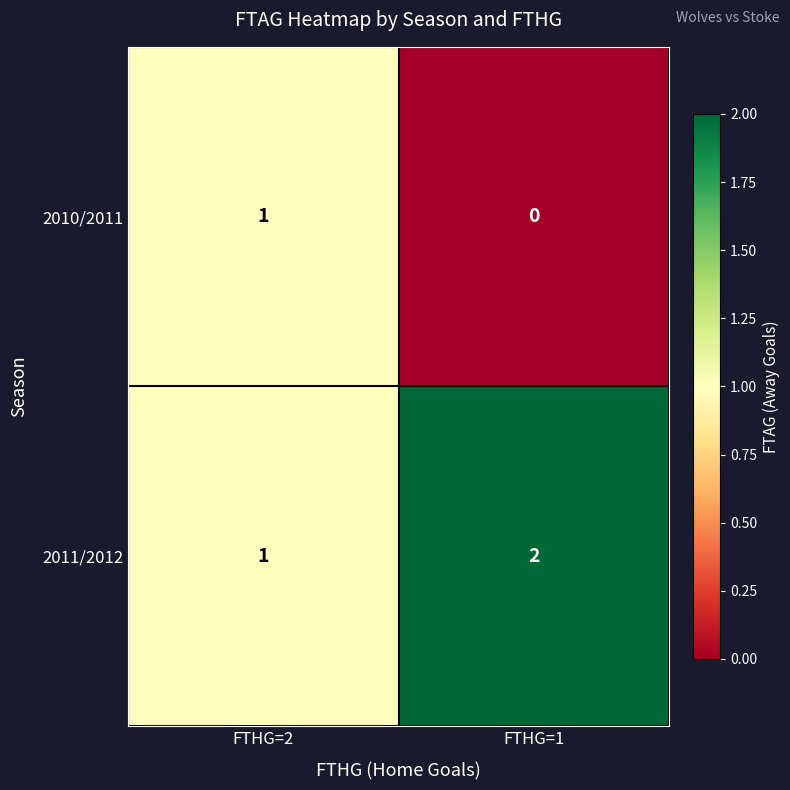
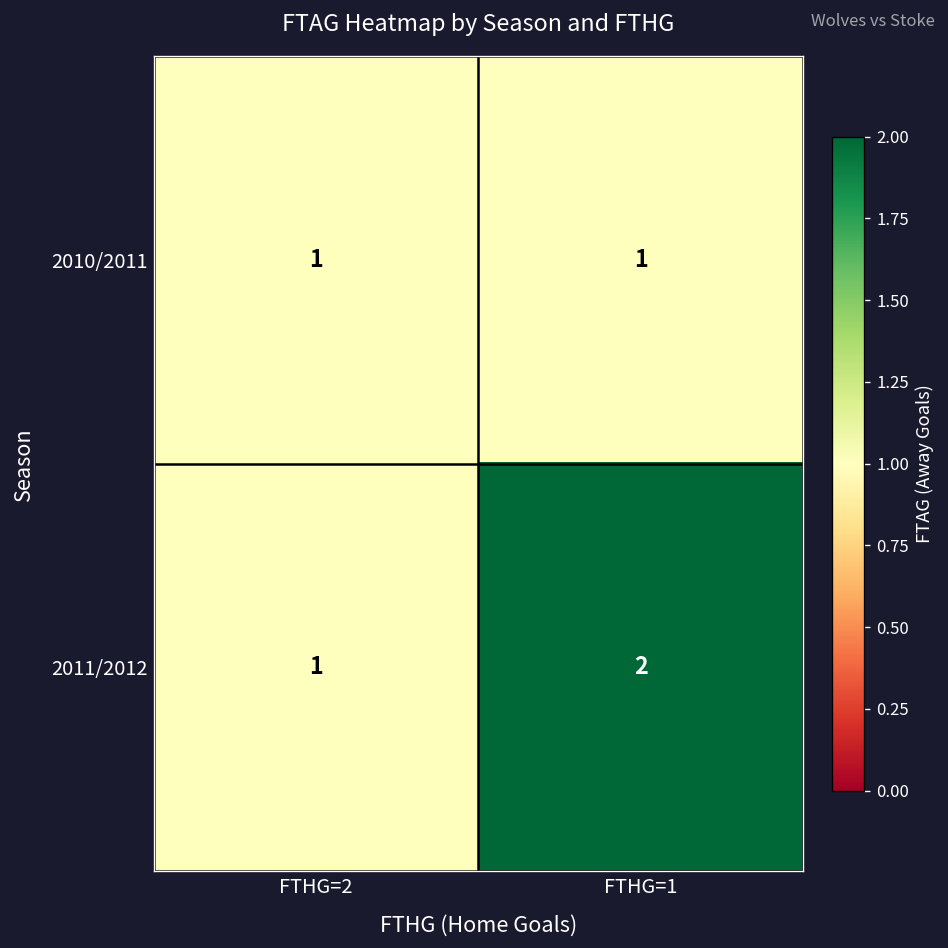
2010/2011, FTHG=1: 0 -> 1
